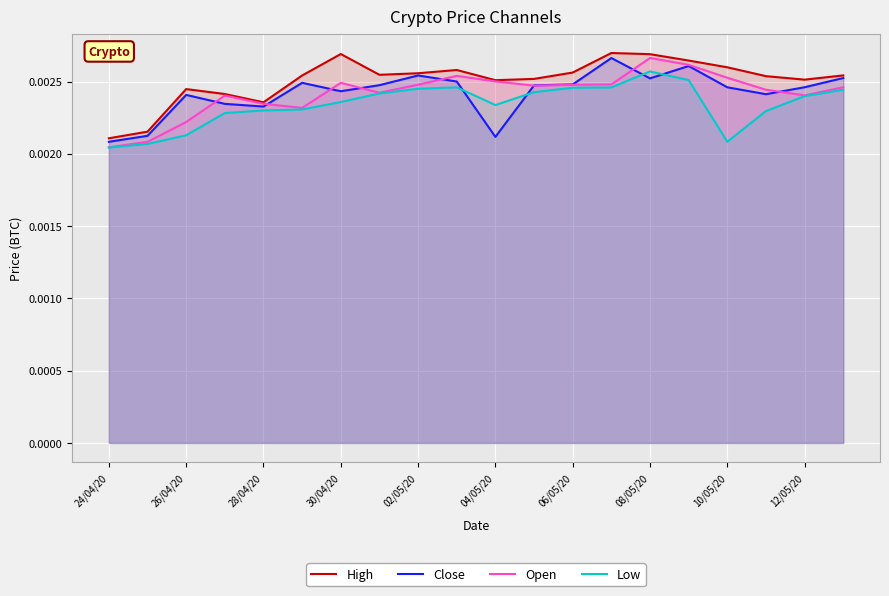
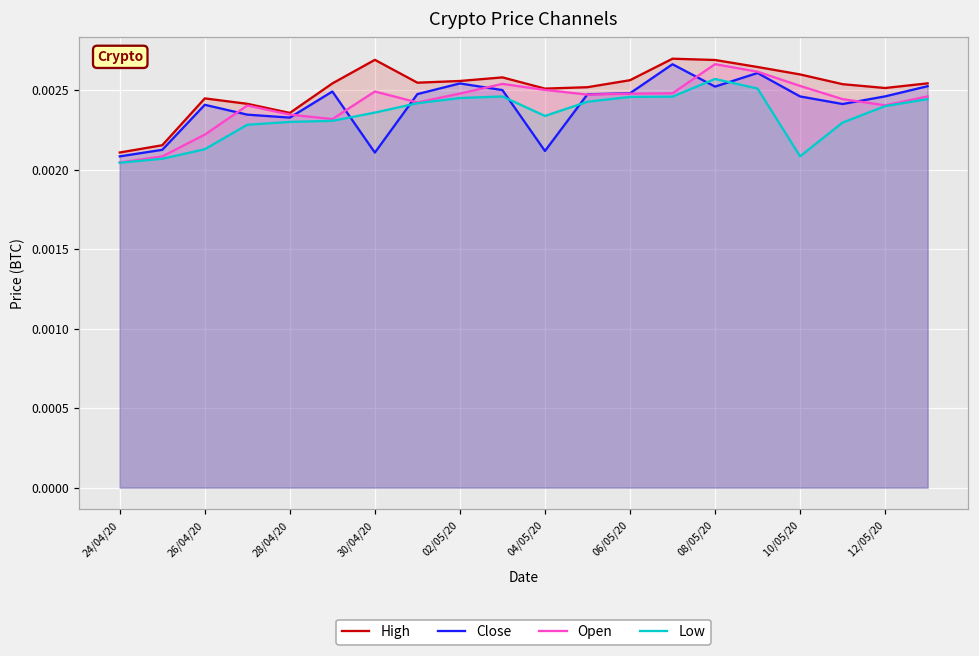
Close, 30/04/20: 0.00243 -> 0.00211
